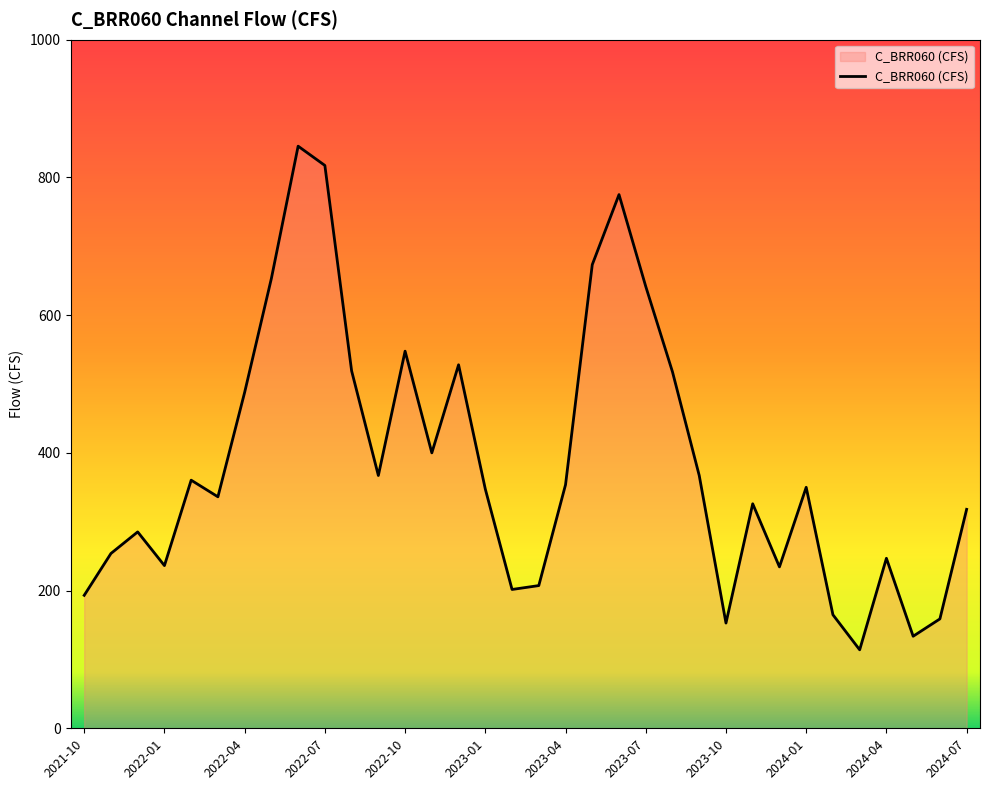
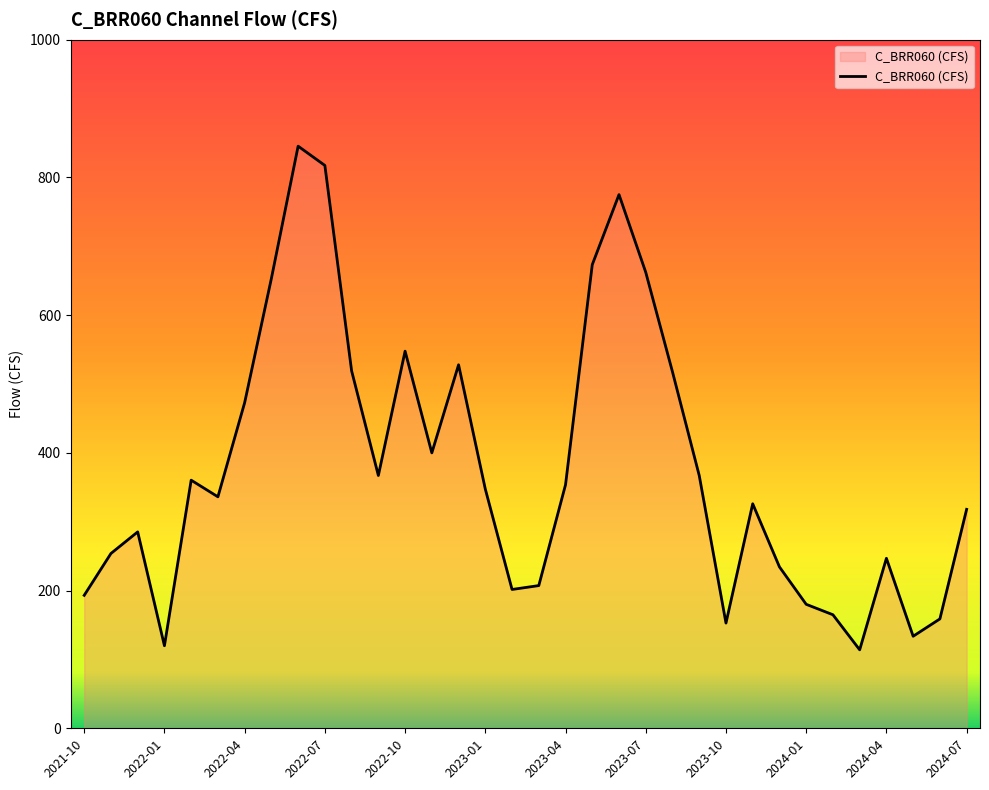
2022-01: 240 -> 120
2022-04: 490 -> 470
2023-07: 640 -> 660
2024-01: 350 -> 180
